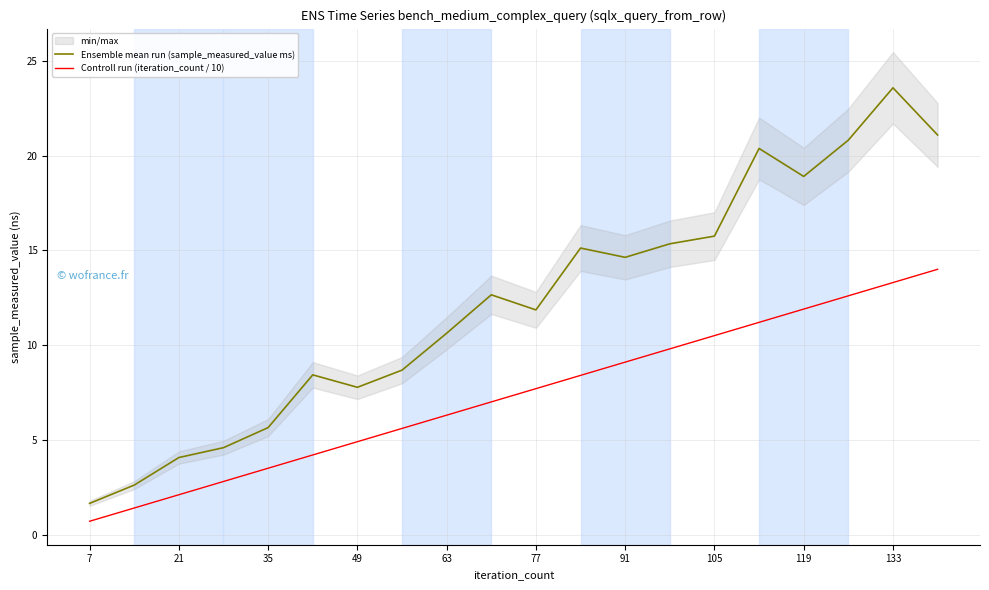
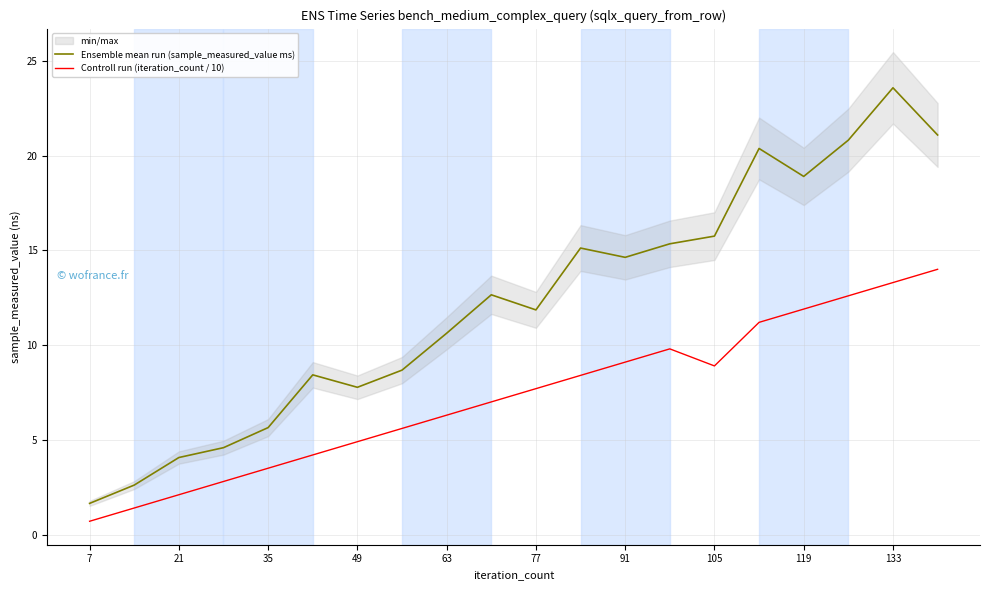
Controll run (iteration_count / 10), 105: 10.5 -> 8.9
